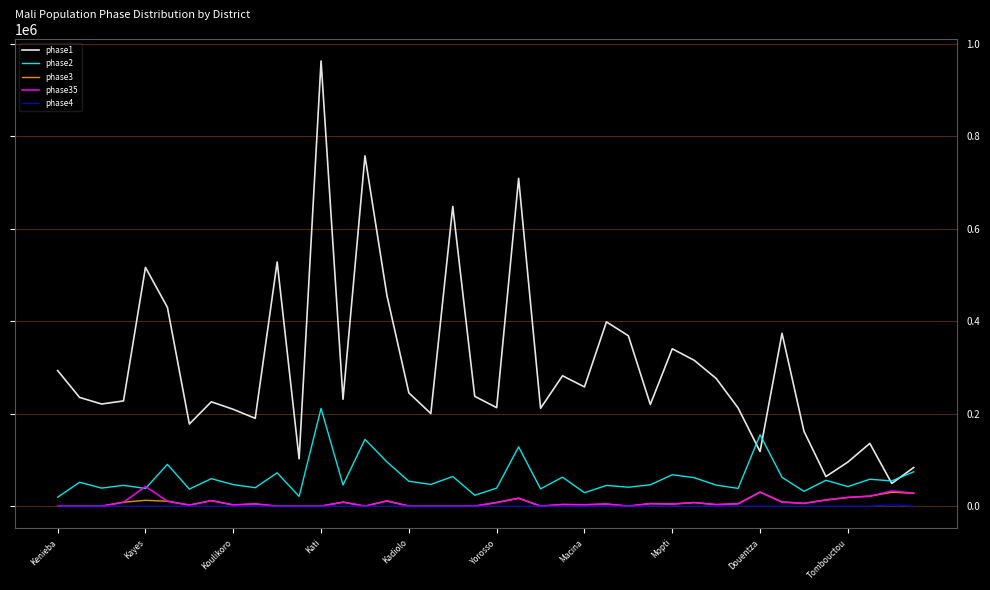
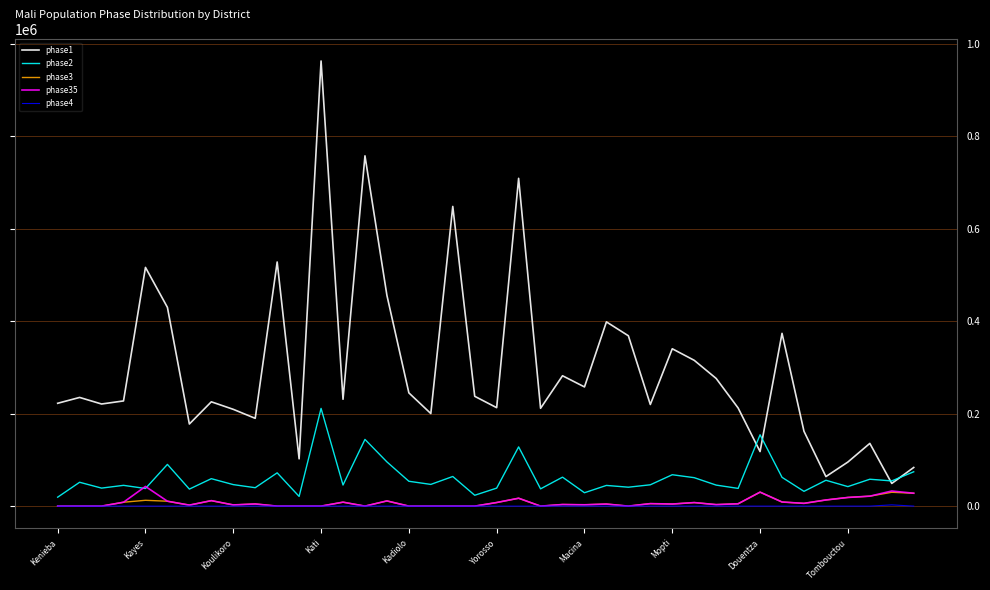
phase1, Kenieba: 290000 -> 220000
